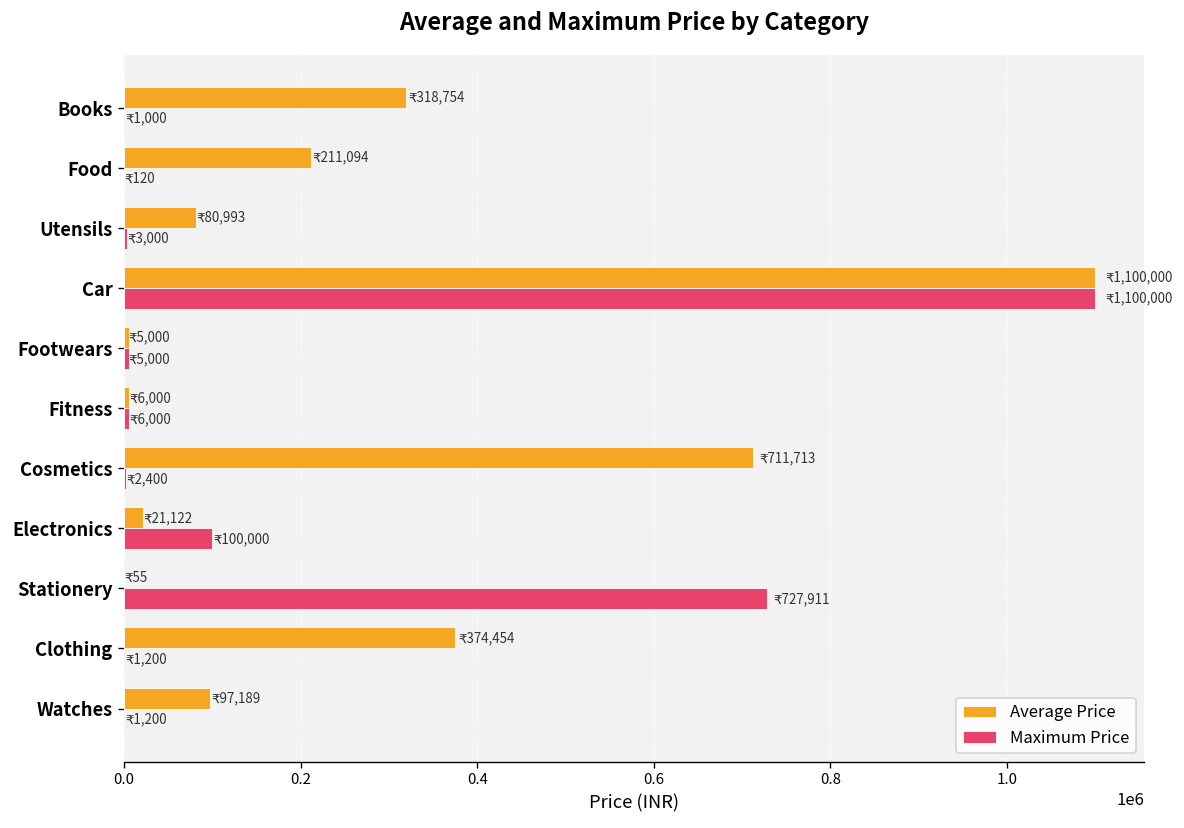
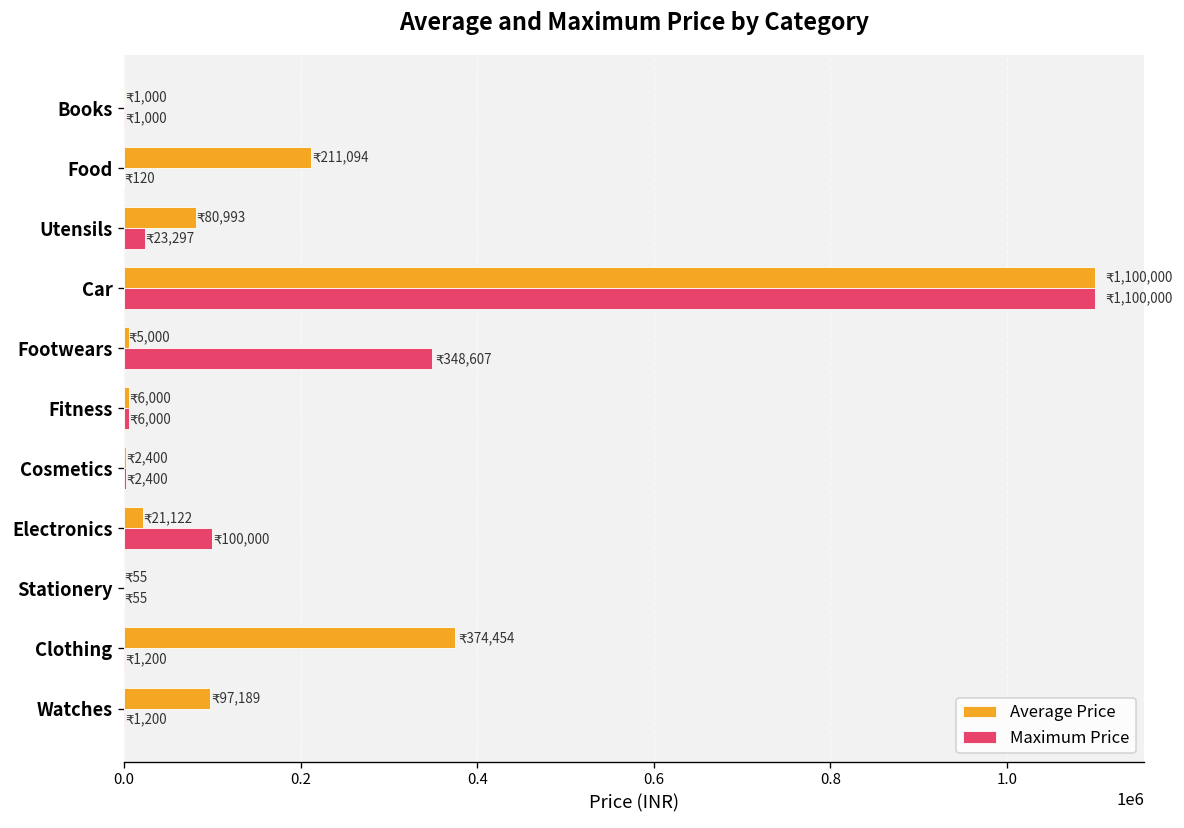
Average Price, Books: 318,754 -> 1,000
Maximum Price, Utensils: 3,000 -> 23,297
Maximum Price, Footwears: 5,000 -> 348,607
Average Price, Cosmetics: 711,713 -> 2,400
Maximum Price, Stationery: 727,911 -> 55
